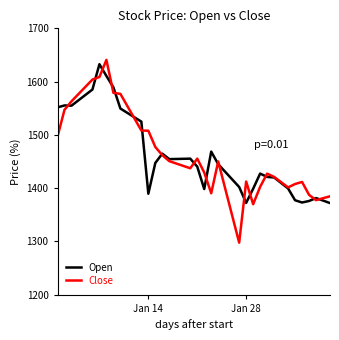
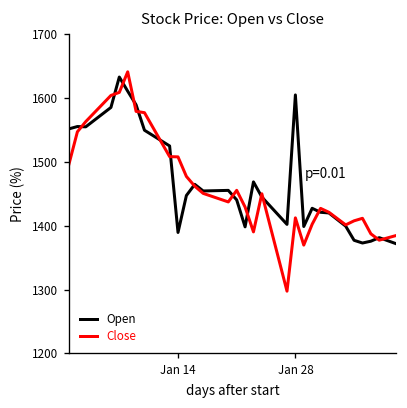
Open, Jan 28: 1370 -> 1600
